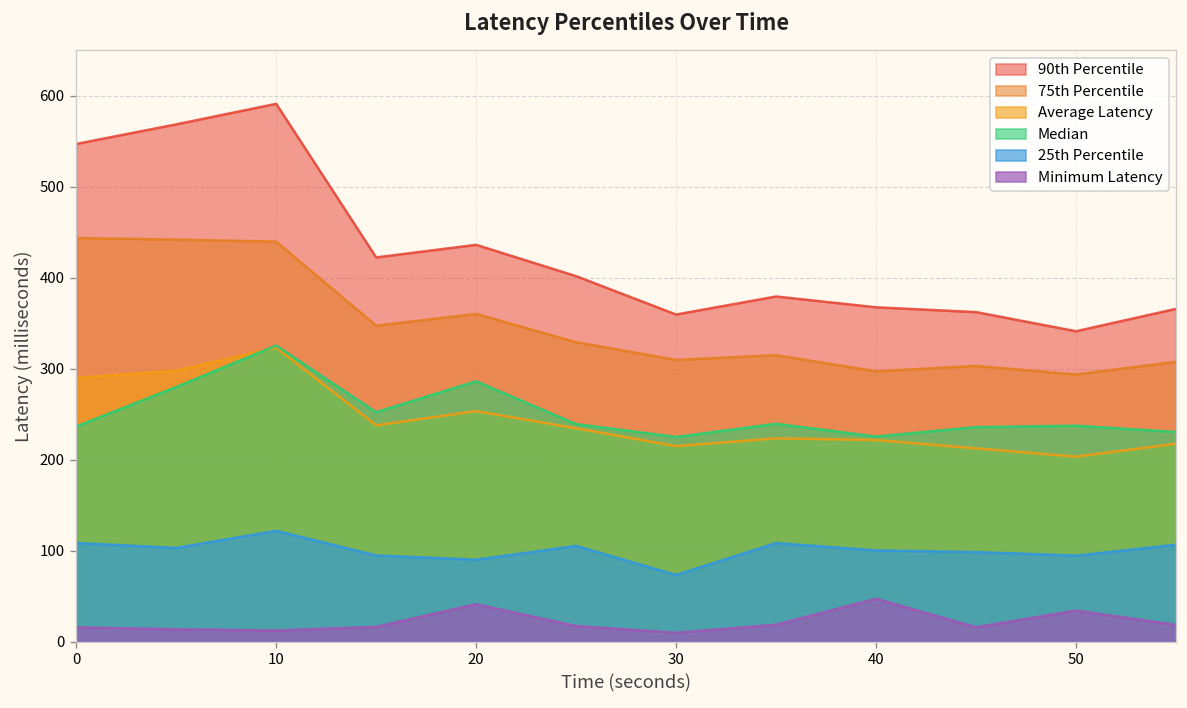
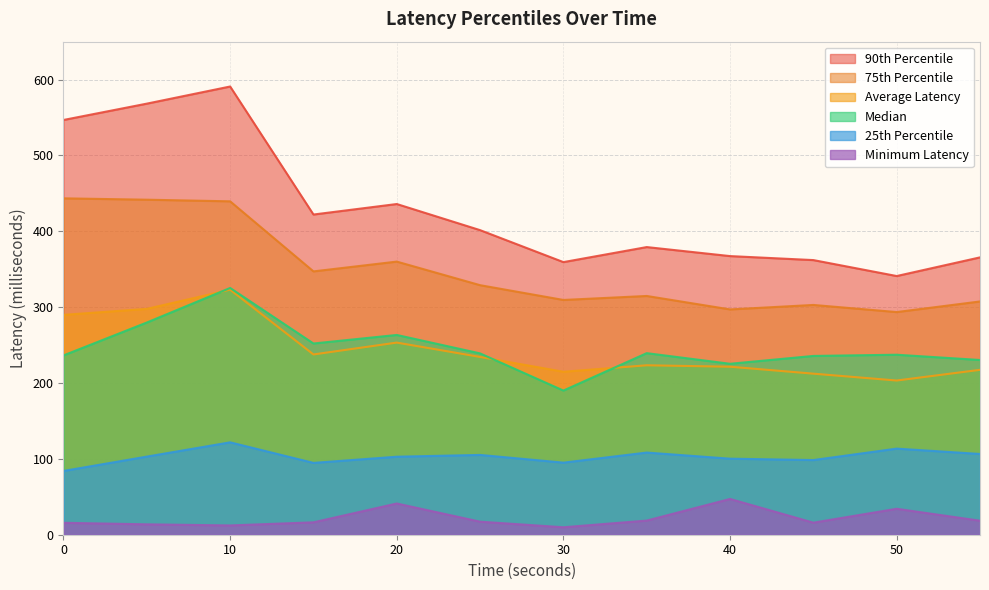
25th Percentile, 0: 110 -> 80
Median, 20: 290 -> 260
25th Percentile, 20: 90 -> 100
Median, 30: 220 -> 190
25th Percentile, 30: 70 -> 100
25th Percentile, 50: 90 -> 110
